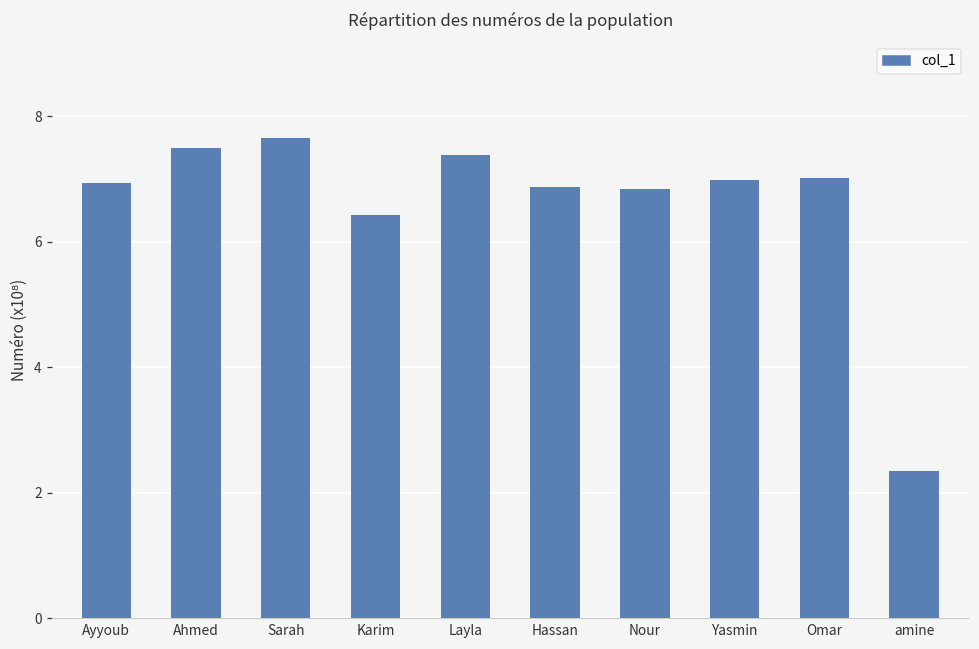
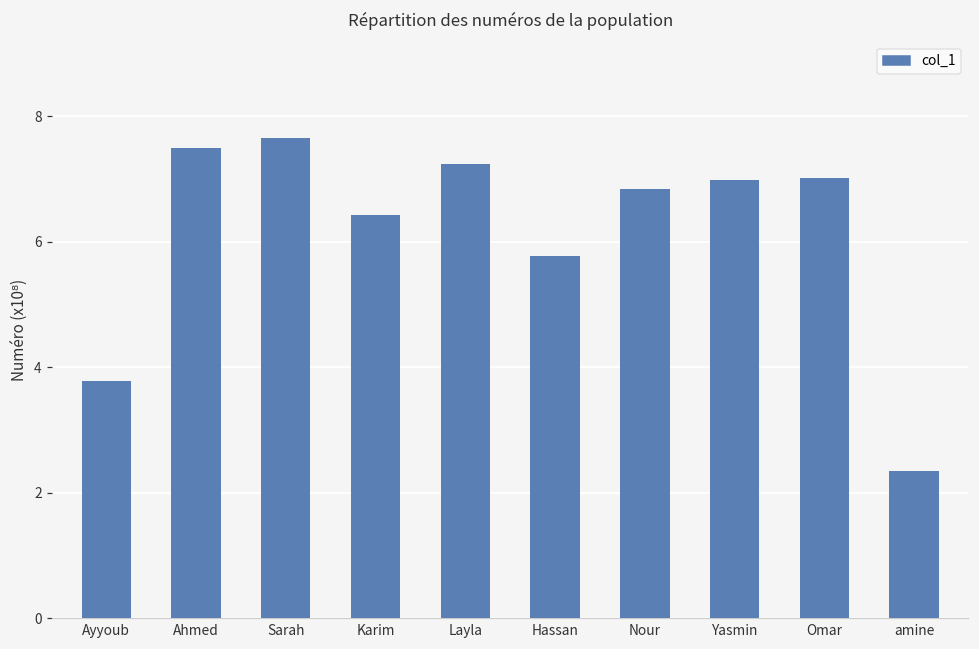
Ayyoub: 6.9 -> 3.8
Layla: 7.4 -> 7.2
Hassan: 6.9 -> 5.8
